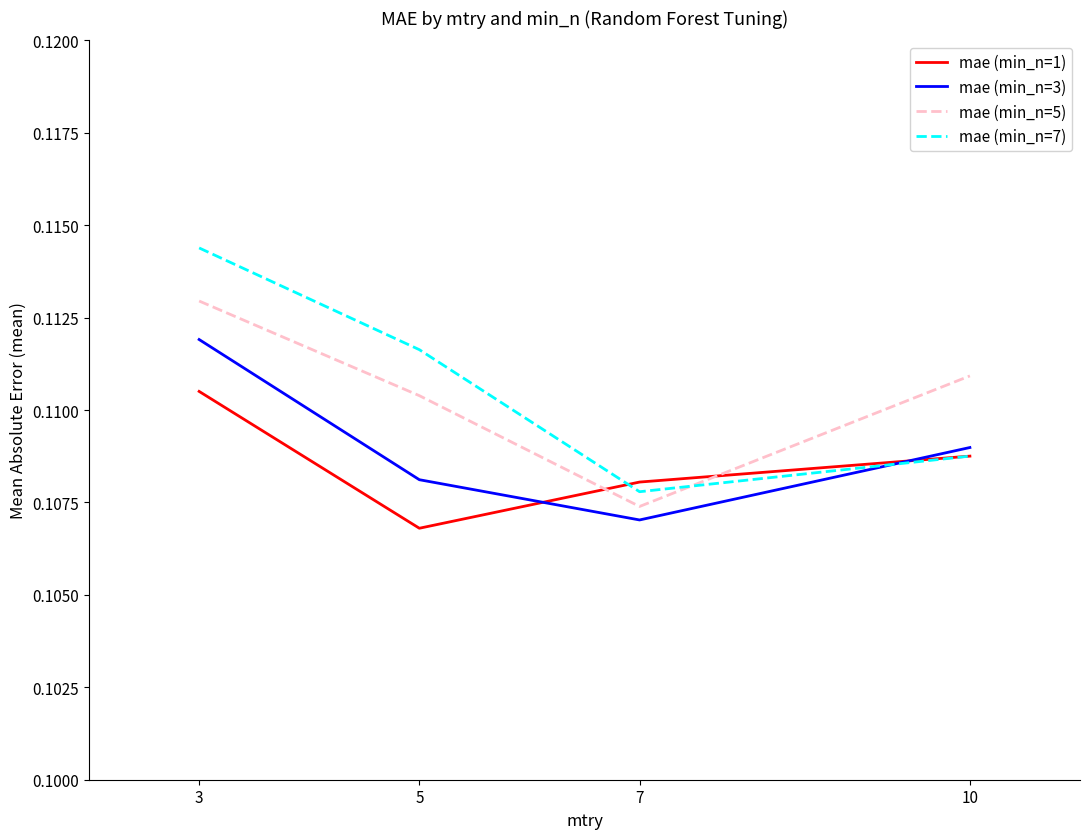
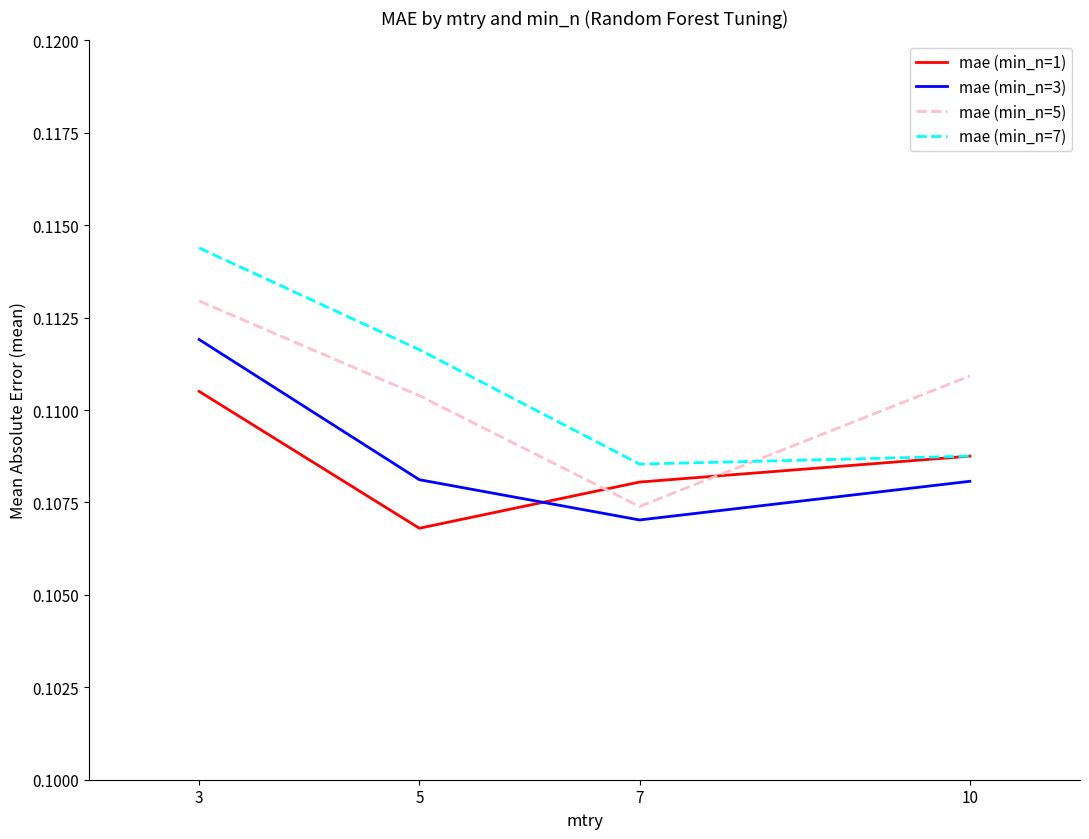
mae (min_n=7), 7: 0.1078 -> 0.1085
mae (min_n=3), 10: 0.1090 -> 0.1081
